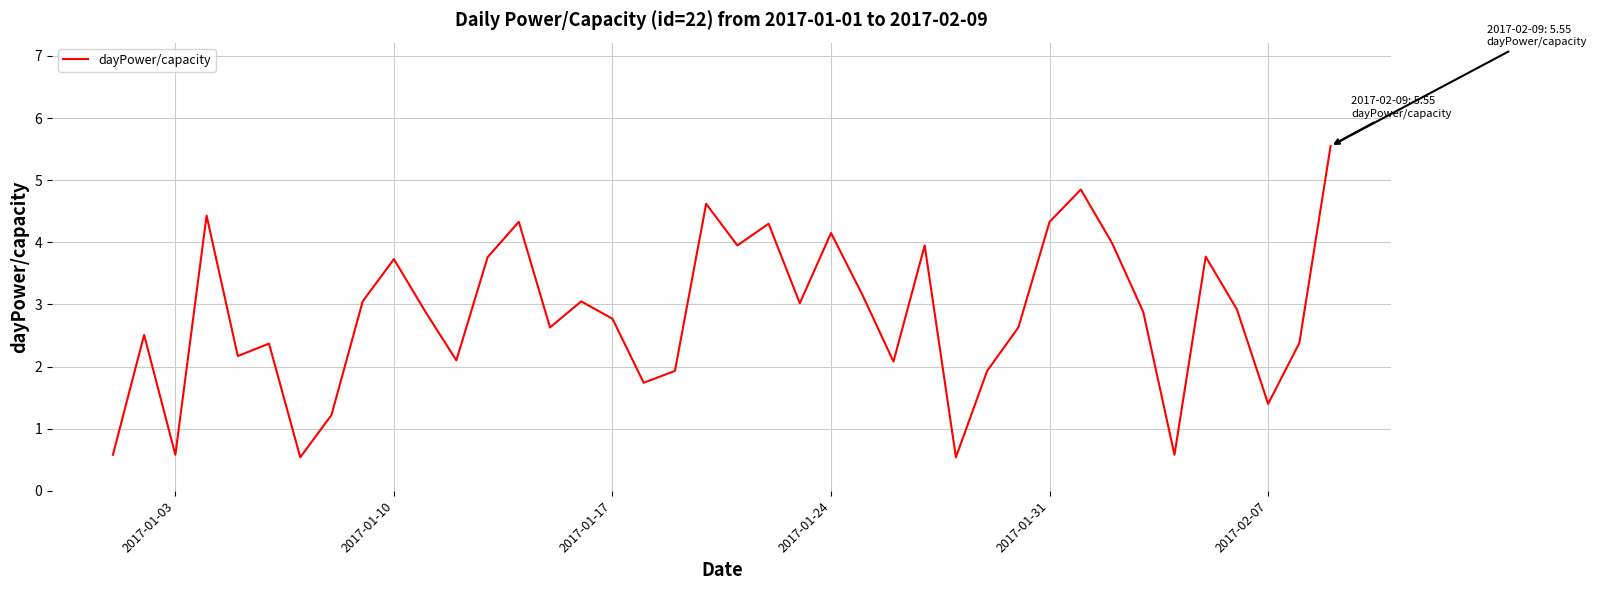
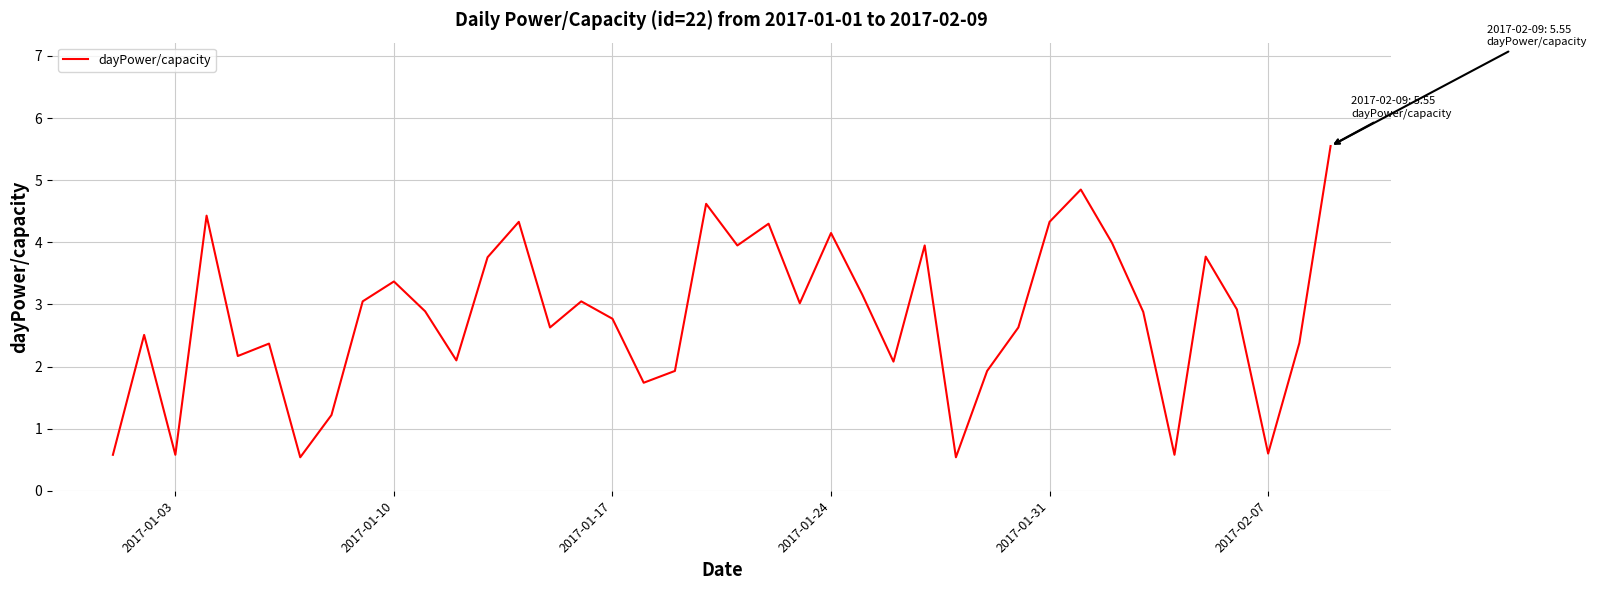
2017-01-10: 3.7 -> 3.4
2017-02-07: 1.4 -> 0.6
